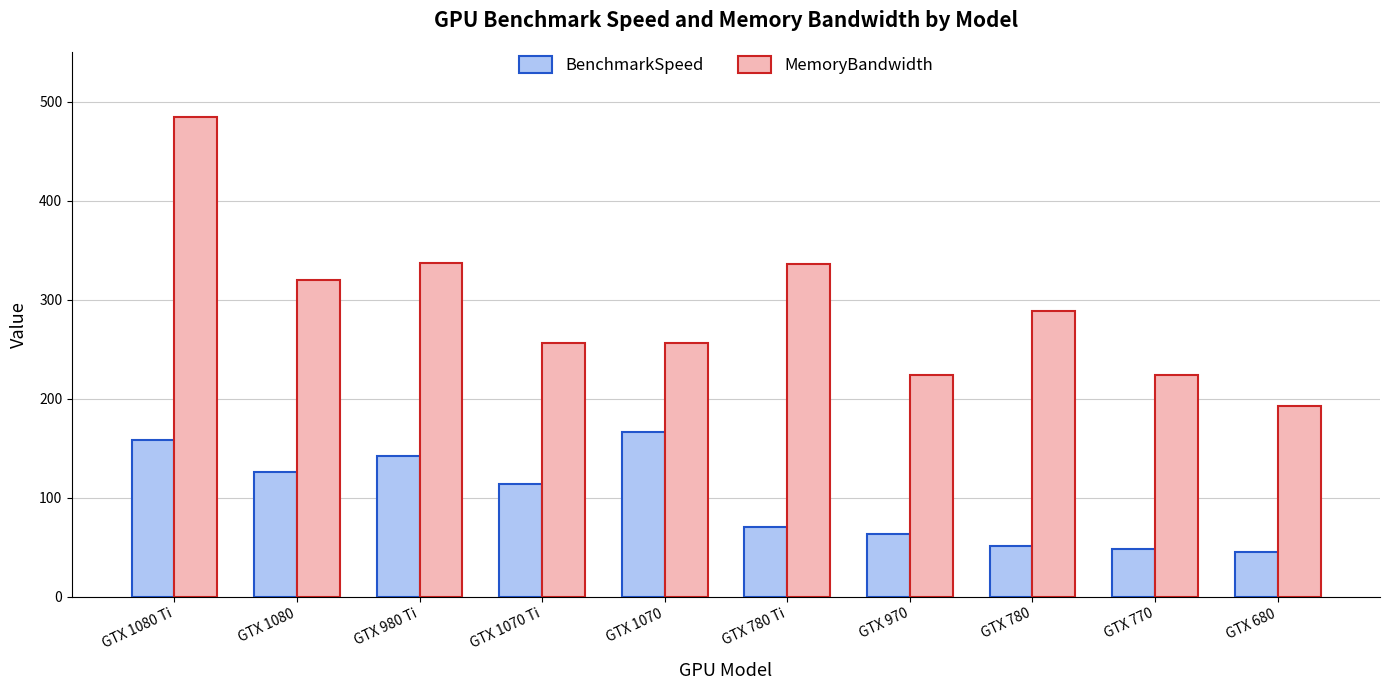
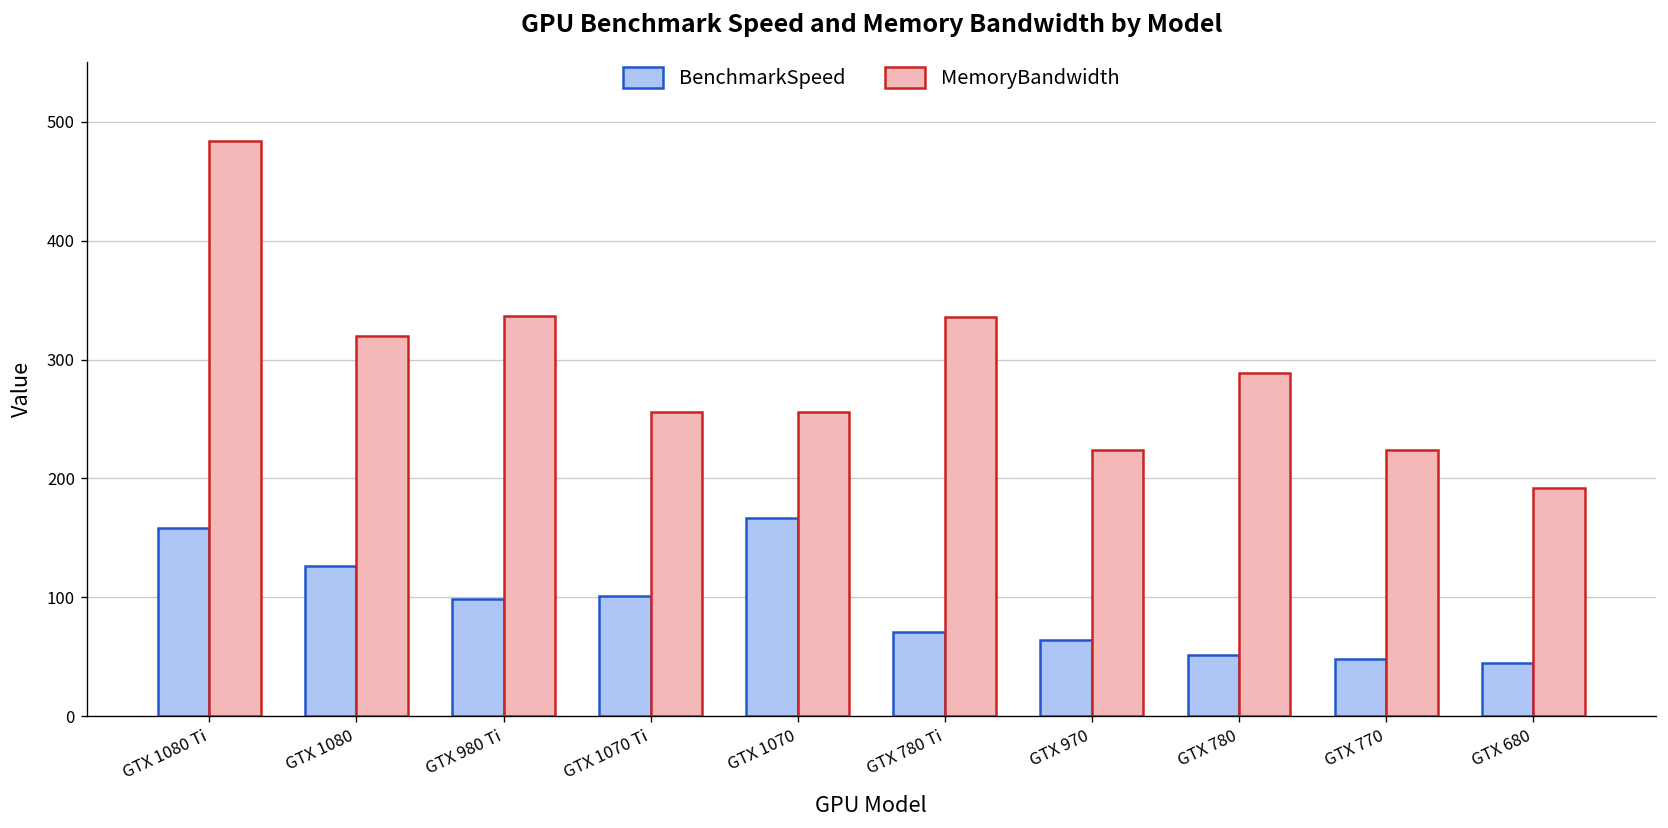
BenchmarkSpeed, GTX 980 Ti: 140 -> 100
BenchmarkSpeed, GTX 1070 Ti: 110 -> 100
